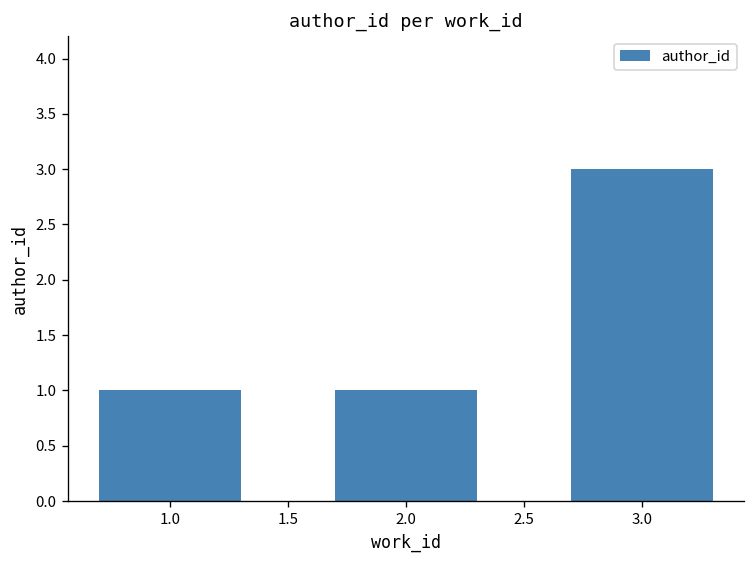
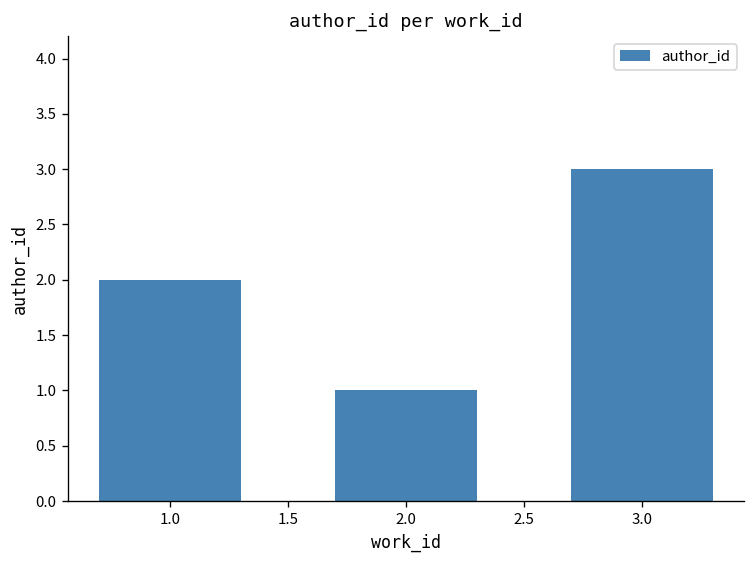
1.0: 1 -> 2
